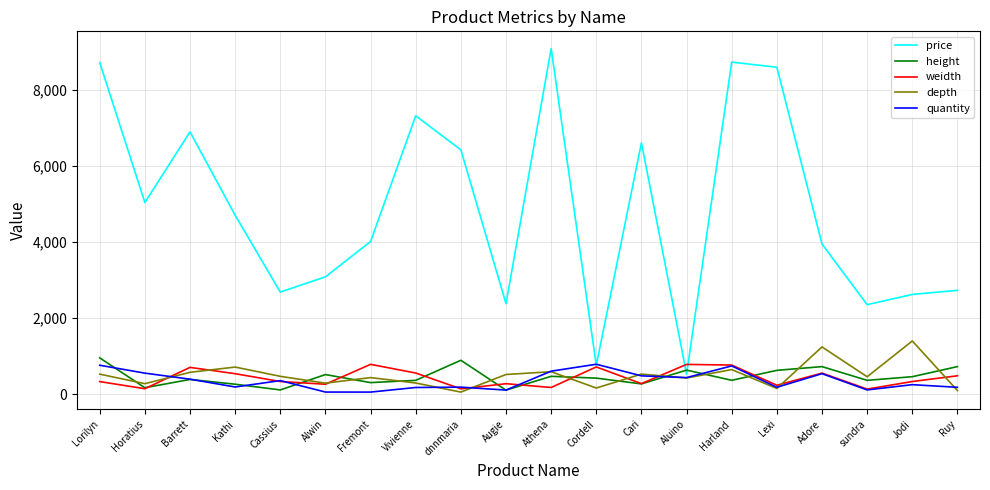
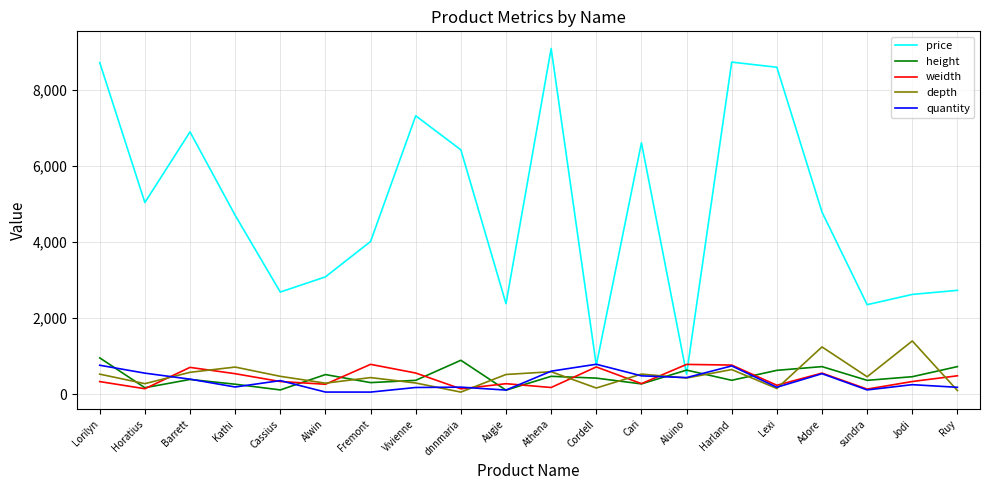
price, Adore: 3,900 -> 4,800
